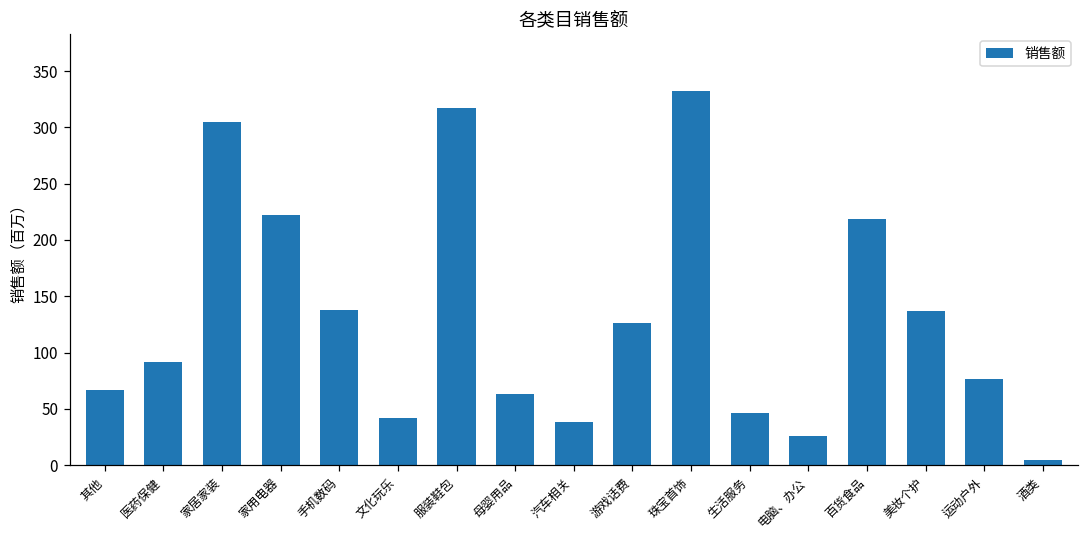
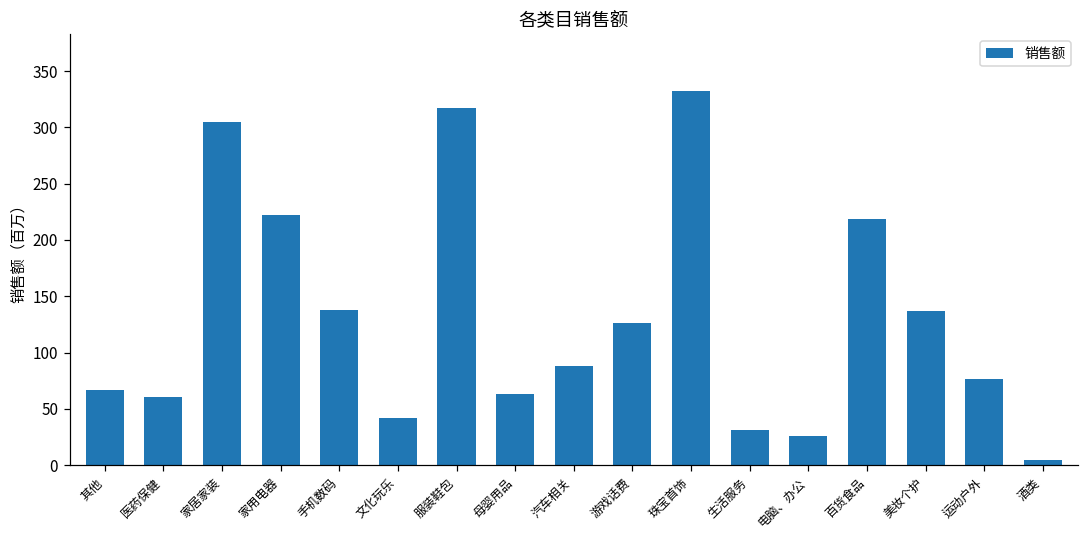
医药保健: 92 -> 61
汽车相关: 38 -> 88
生活服务: 46 -> 31
